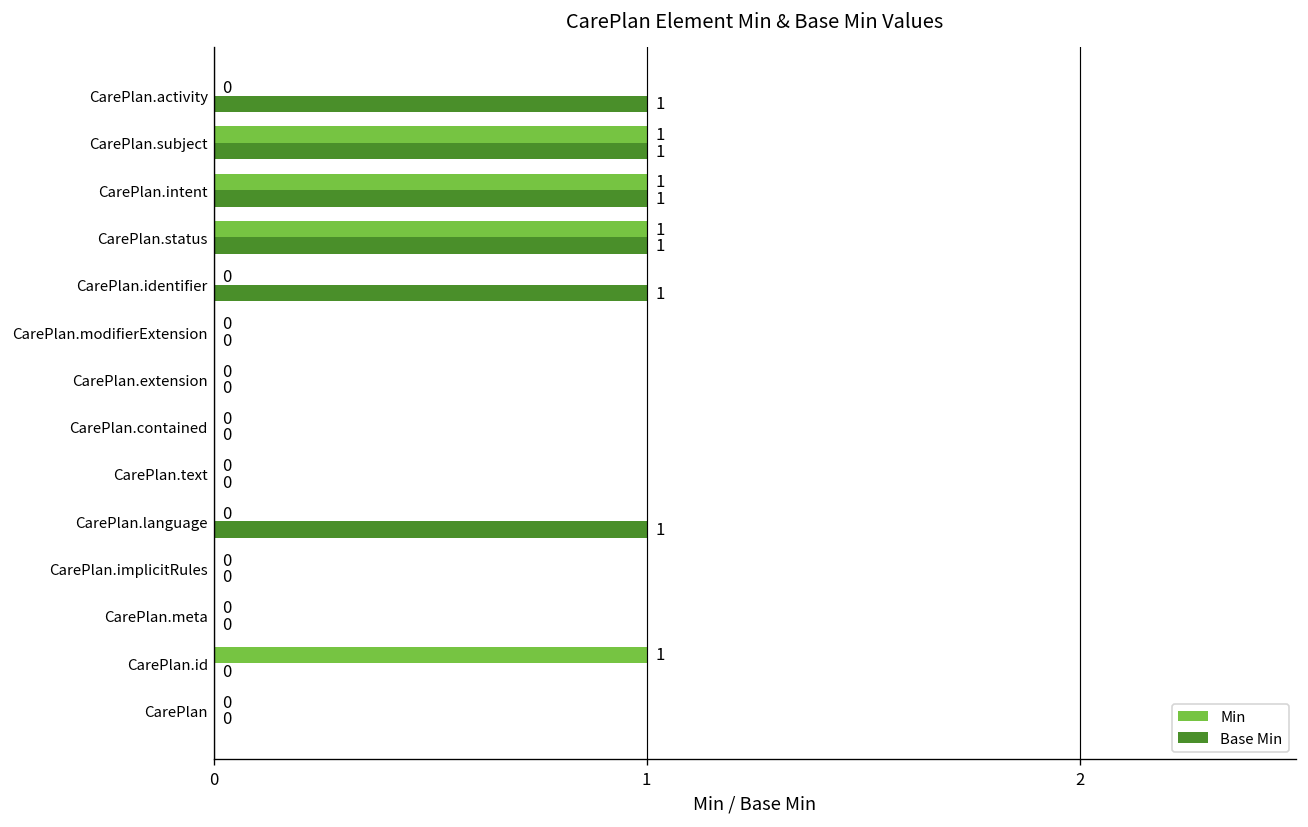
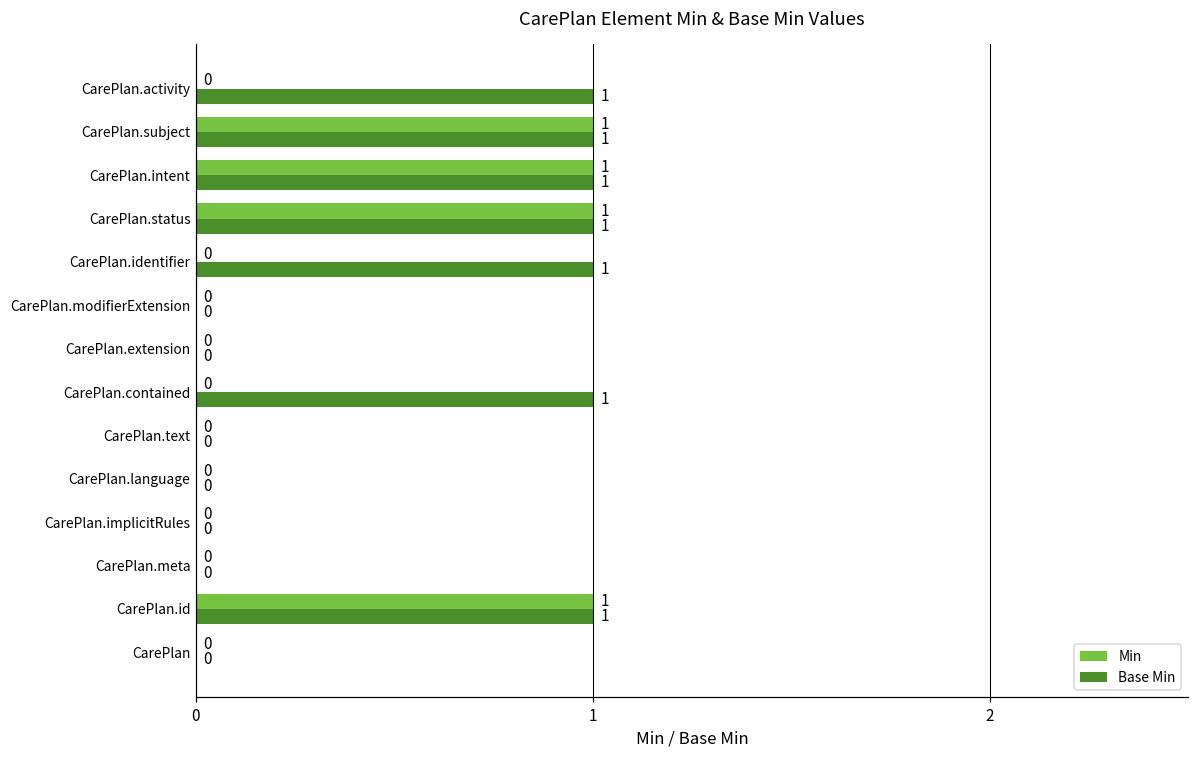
Base Min, CarePlan.contained: 0 -> 1
Base Min, CarePlan.language: 1 -> 0
Base Min, CarePlan.id: 0 -> 1
